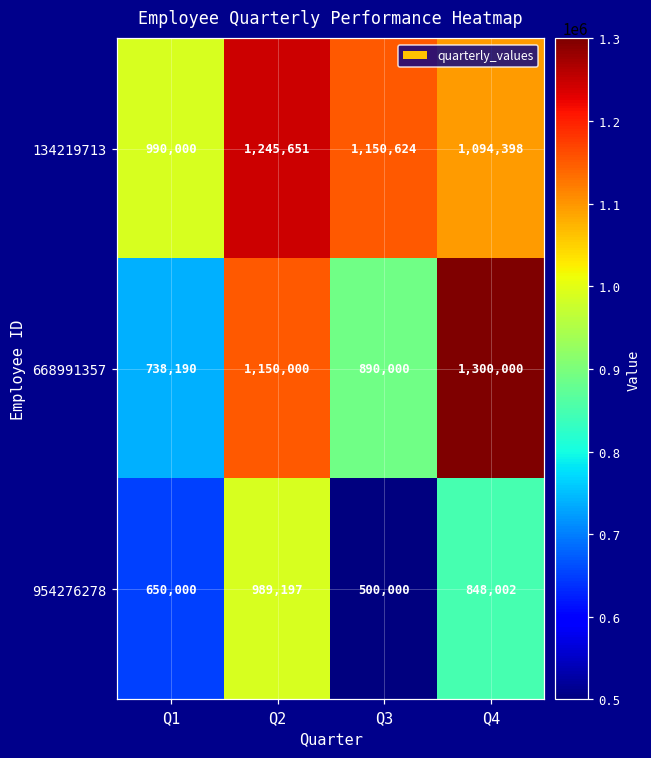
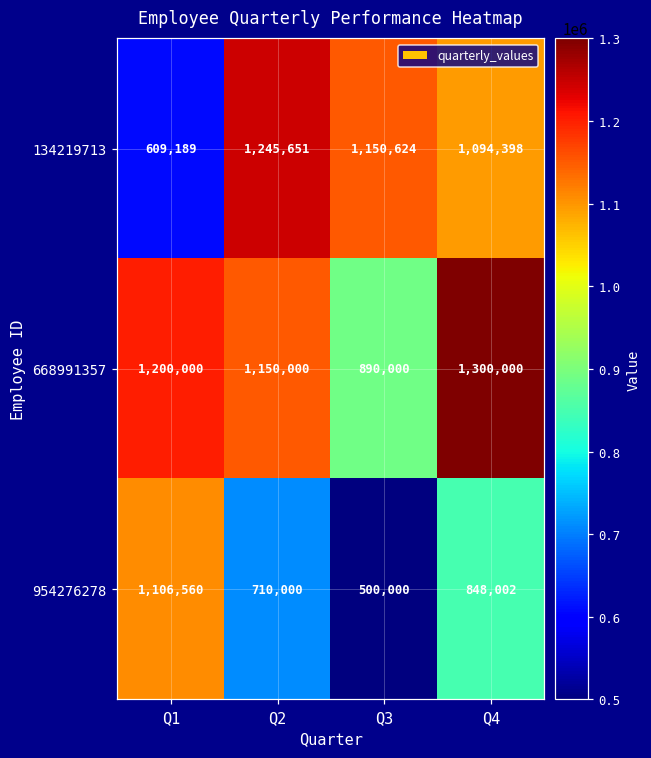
134219713, Q1: 990,000 -> 609,189
668991357, Q1: 738,190 -> 1,200,000
954276278, Q1: 650,000 -> 1,106,560
954276278, Q2: 989,197 -> 710,000
